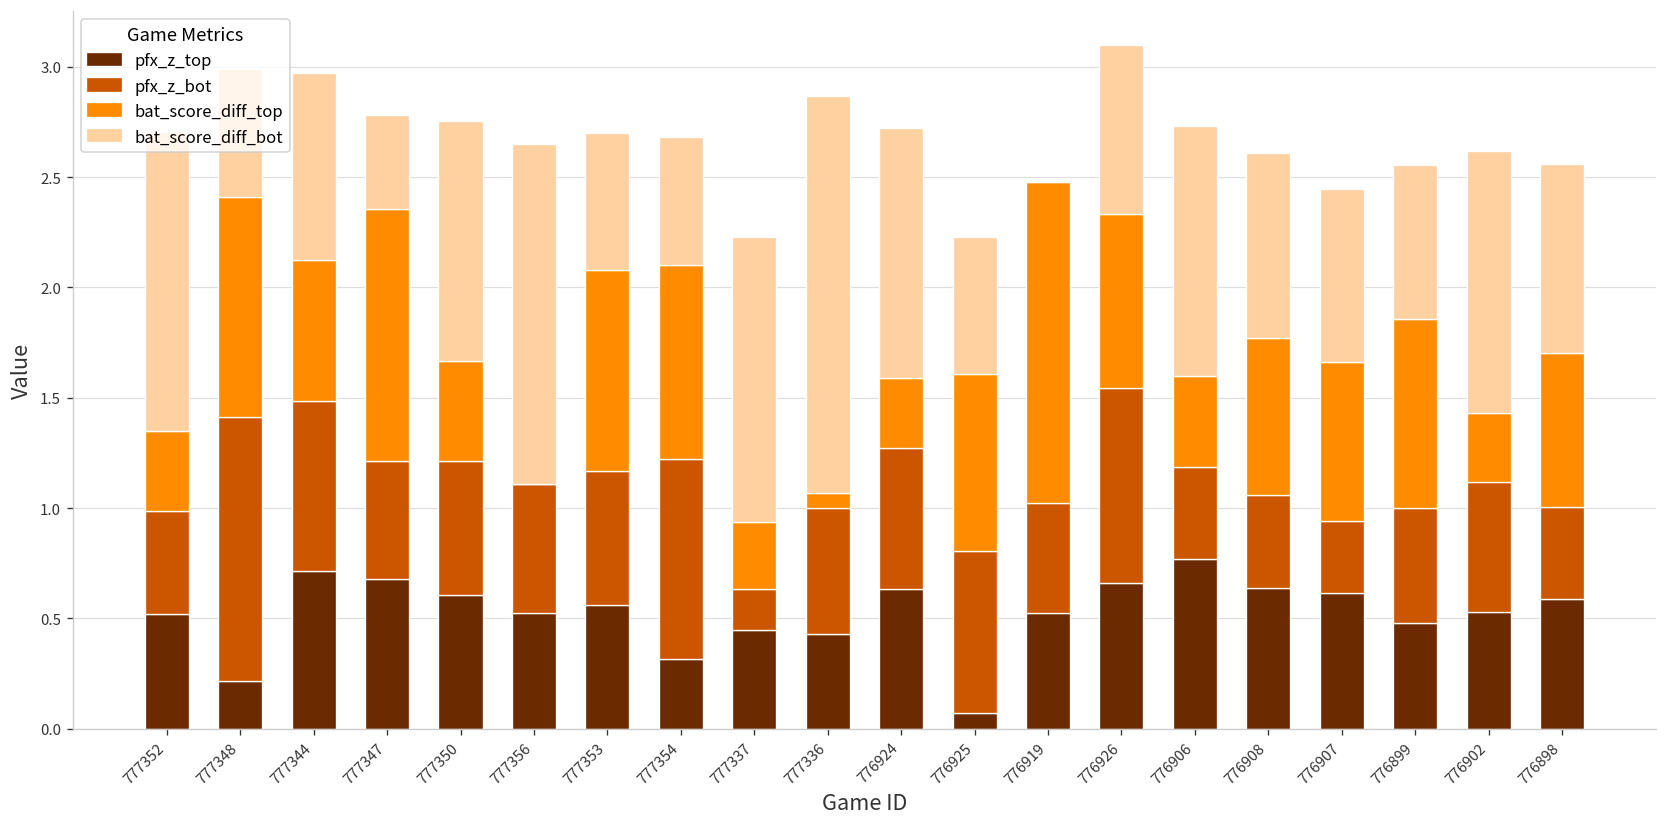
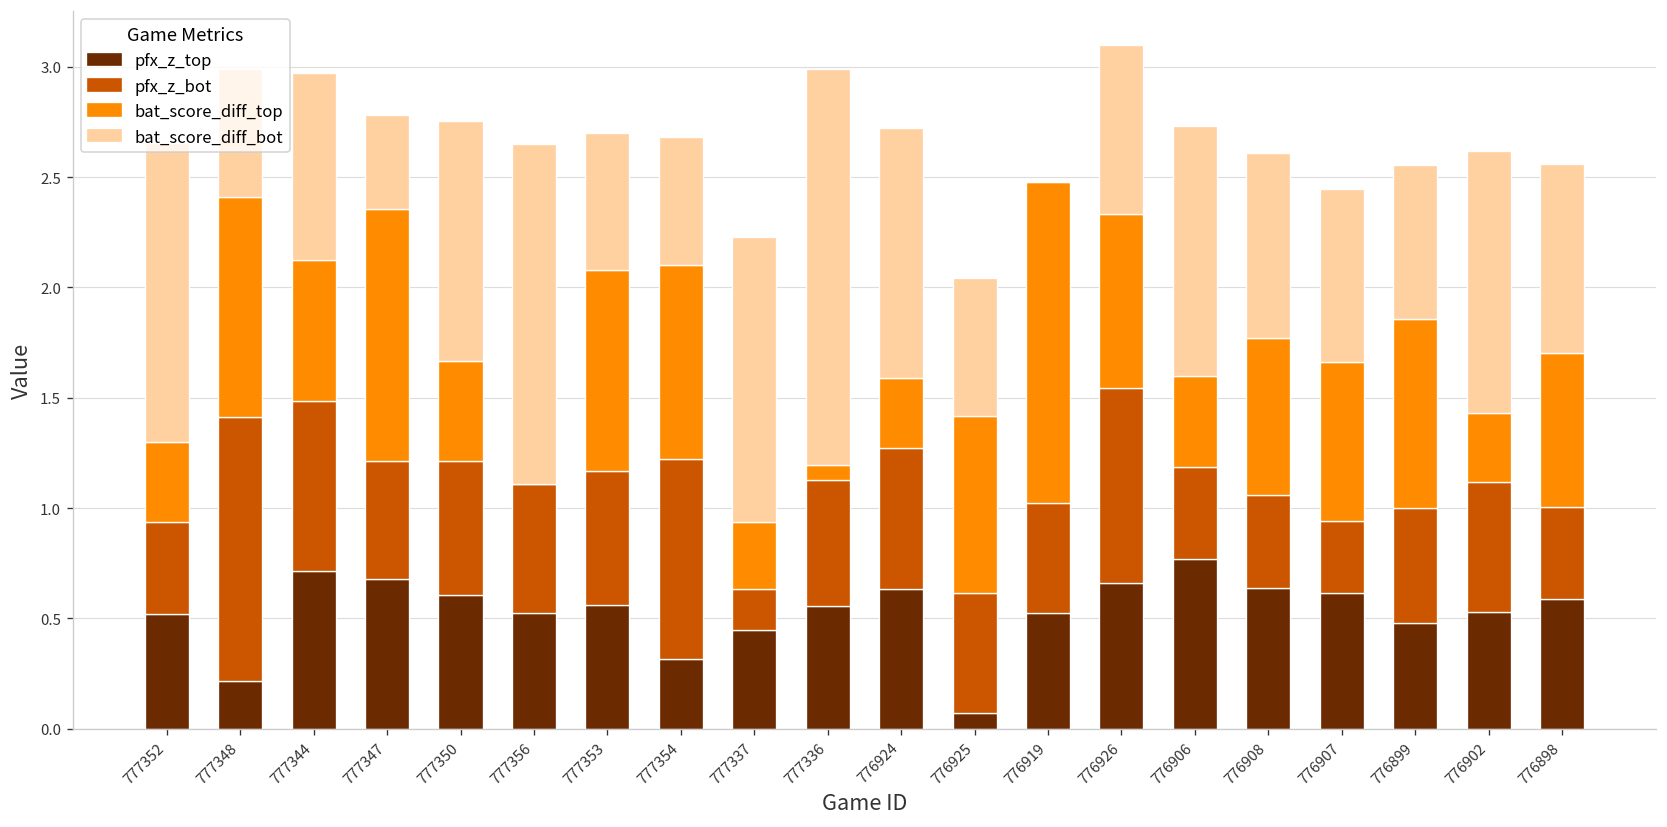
pfx_z_bot, 777352: 0.47 -> 0.42
pfx_z_top, 777336: 0.43 -> 0.56
pfx_z_bot, 776925: 0.73 -> 0.55
